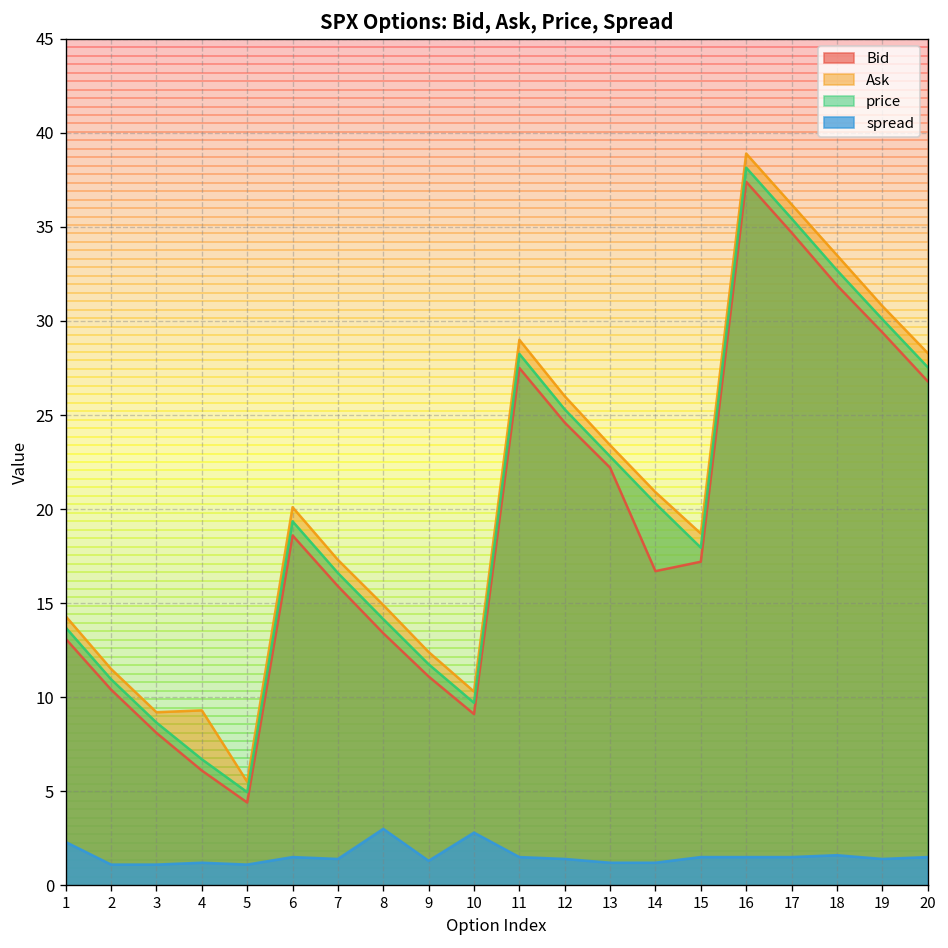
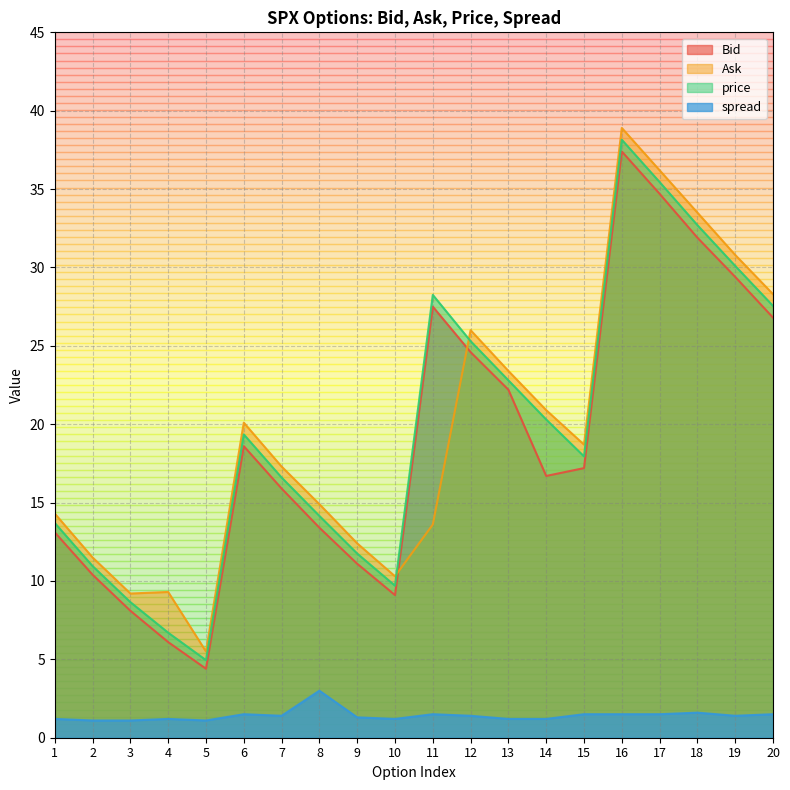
spread, 1: 2.3 -> 1.2
spread, 10: 2.8 -> 1.2
Ask, 11: 29.0 -> 13.6
